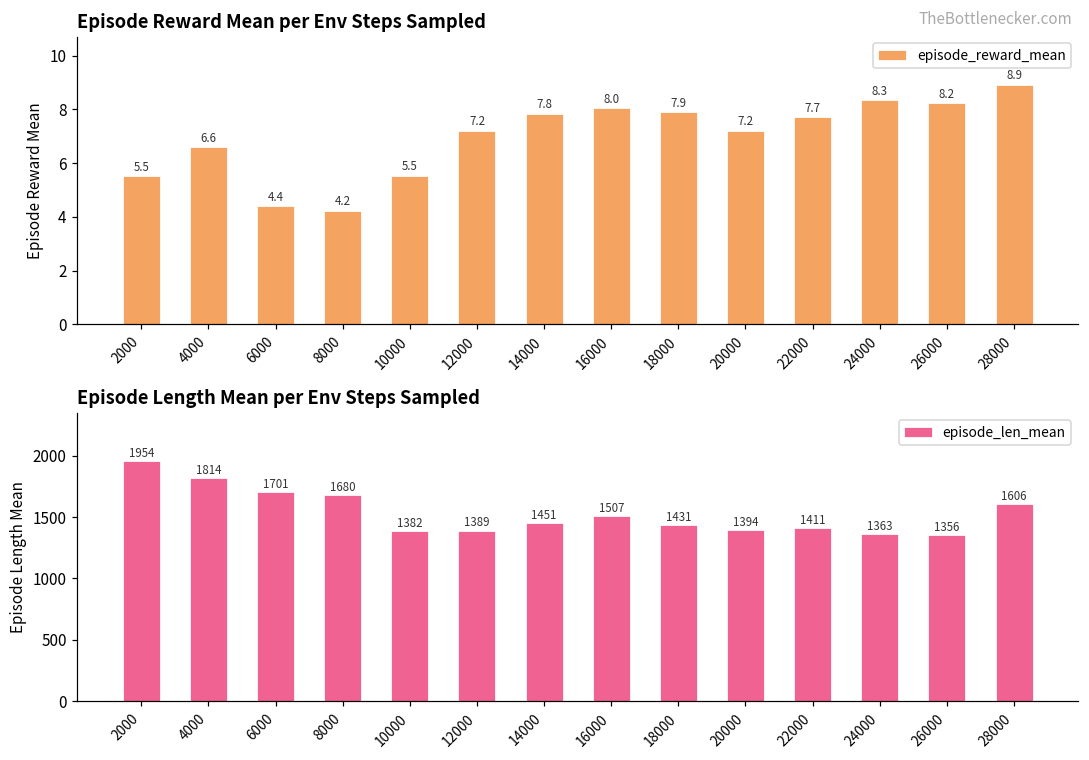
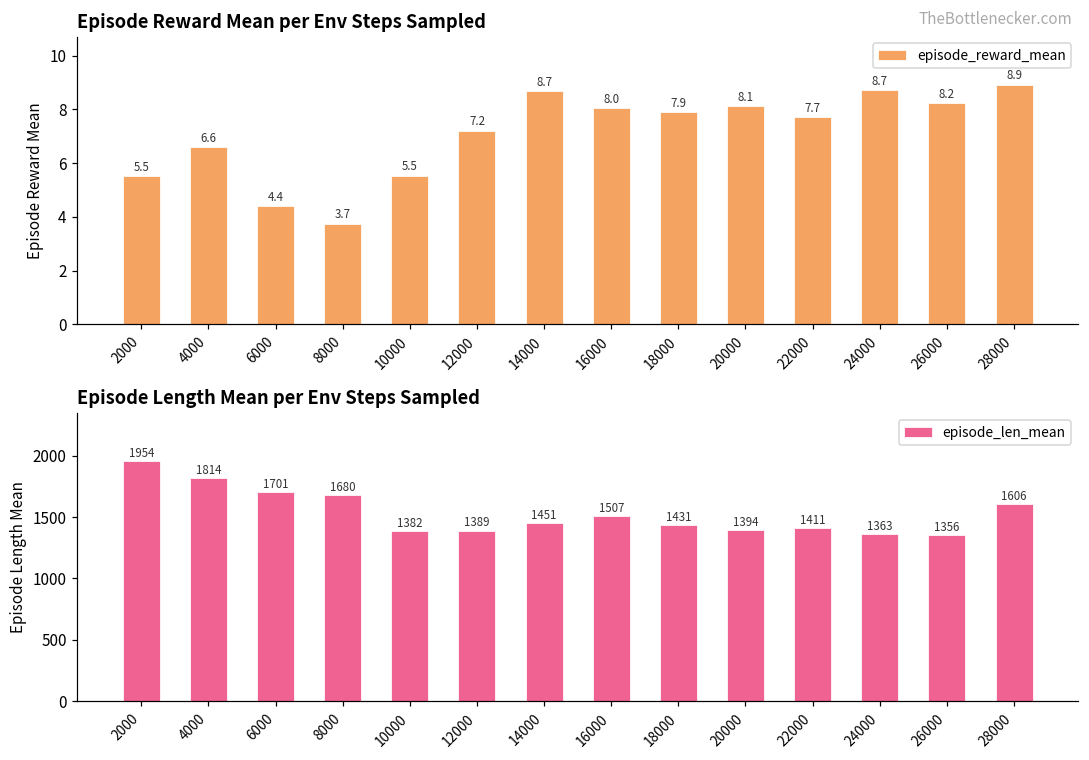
Episode Reward Mean per Env Steps Sampled, 8000: 4.2 -> 3.7
Episode Reward Mean per Env Steps Sampled, 14000: 7.8 -> 8.7
Episode Reward Mean per Env Steps Sampled, 20000: 7.2 -> 8.1
Episode Reward Mean per Env Steps Sampled, 24000: 8.3 -> 8.7
